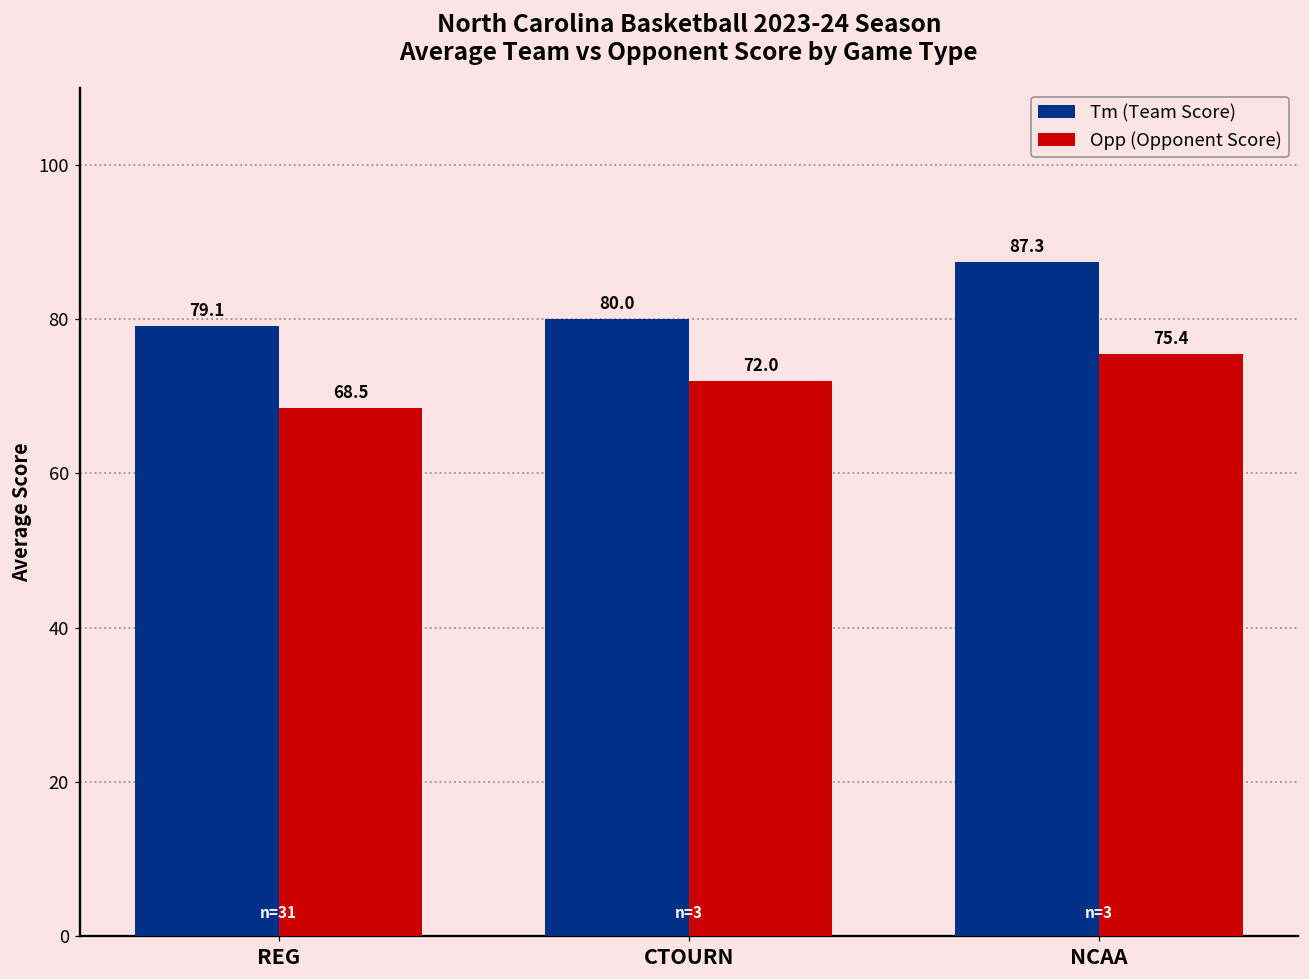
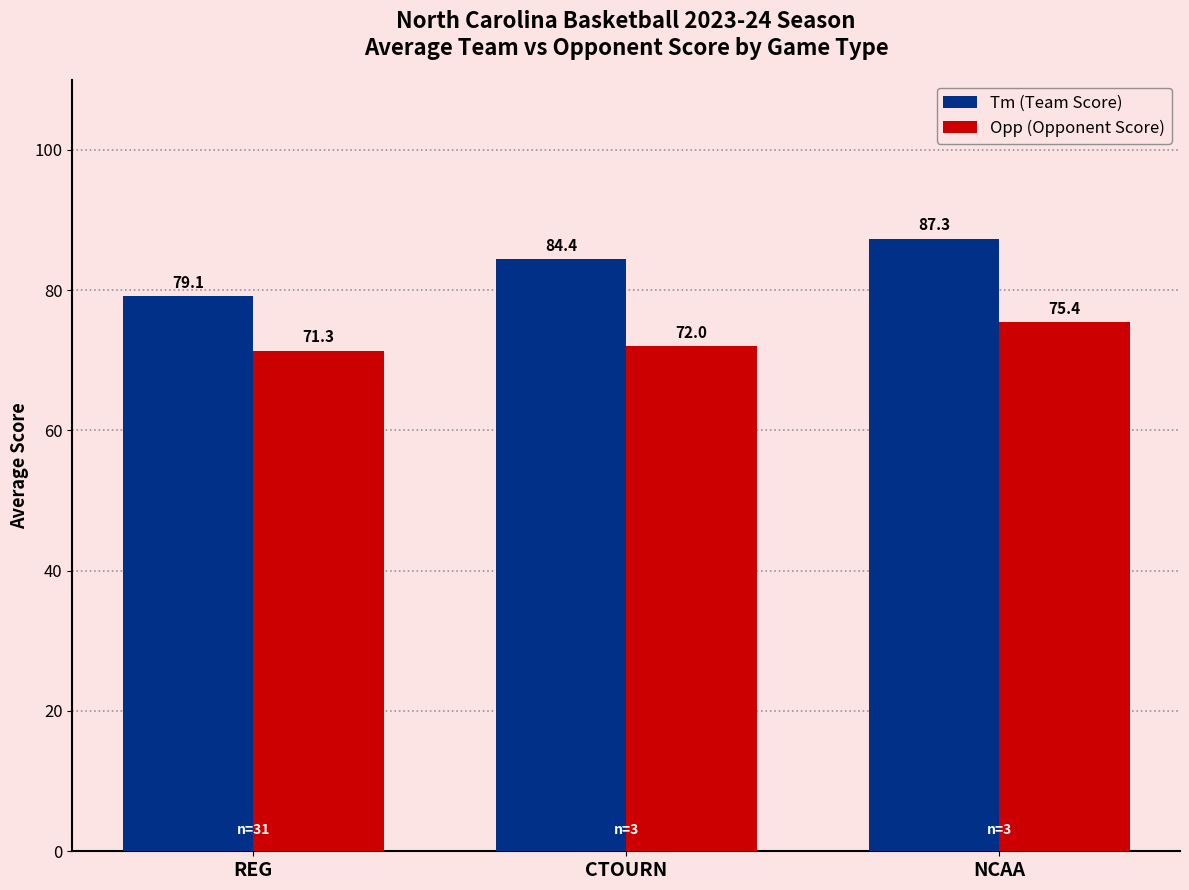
Opp (Opponent Score), REG: 68.5 -> 71.3
Tm (Team Score), CTOURN: 80.0 -> 84.4
